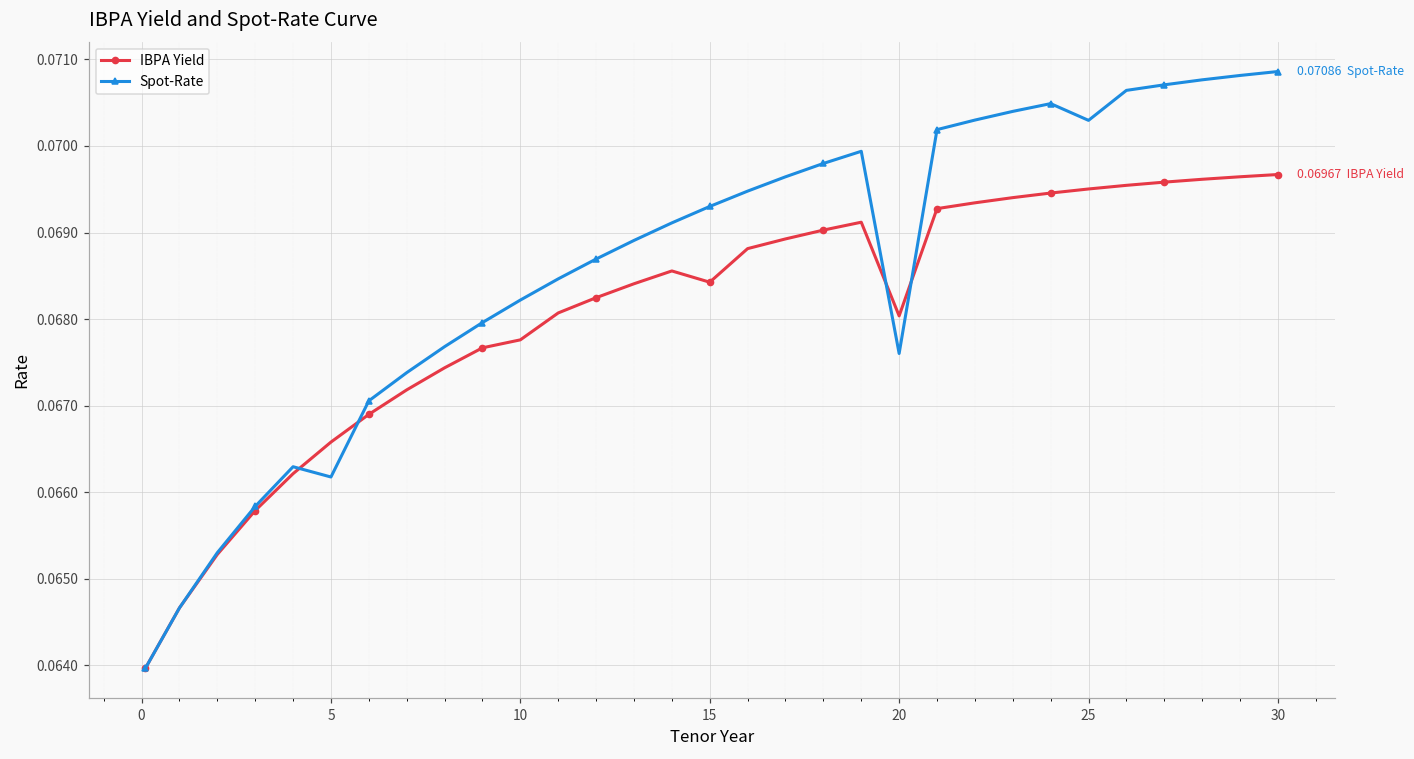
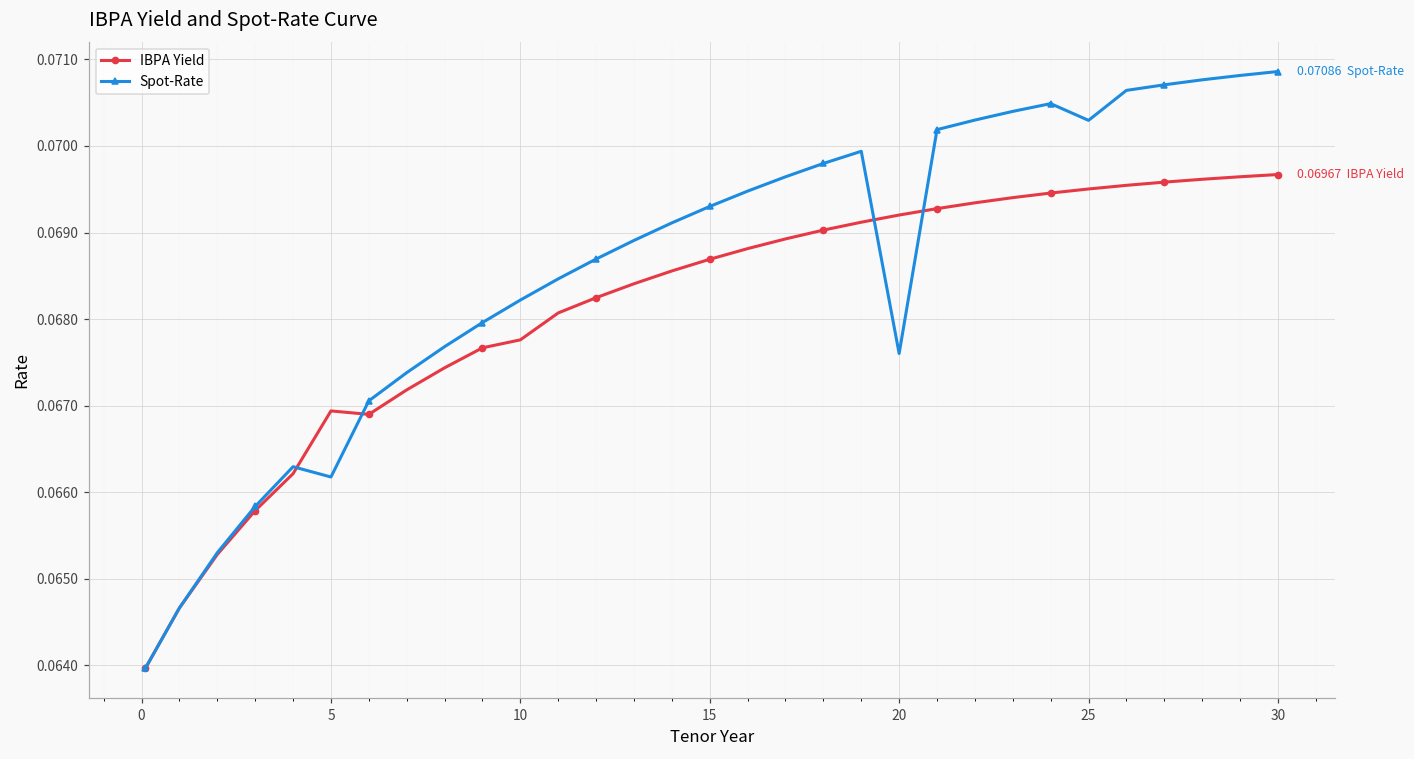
IBPA Yield, 5: 0.0666 -> 0.0669
IBPA Yield, 15: 0.0684 -> 0.0687
IBPA Yield, 20: 0.0680 -> 0.0692
